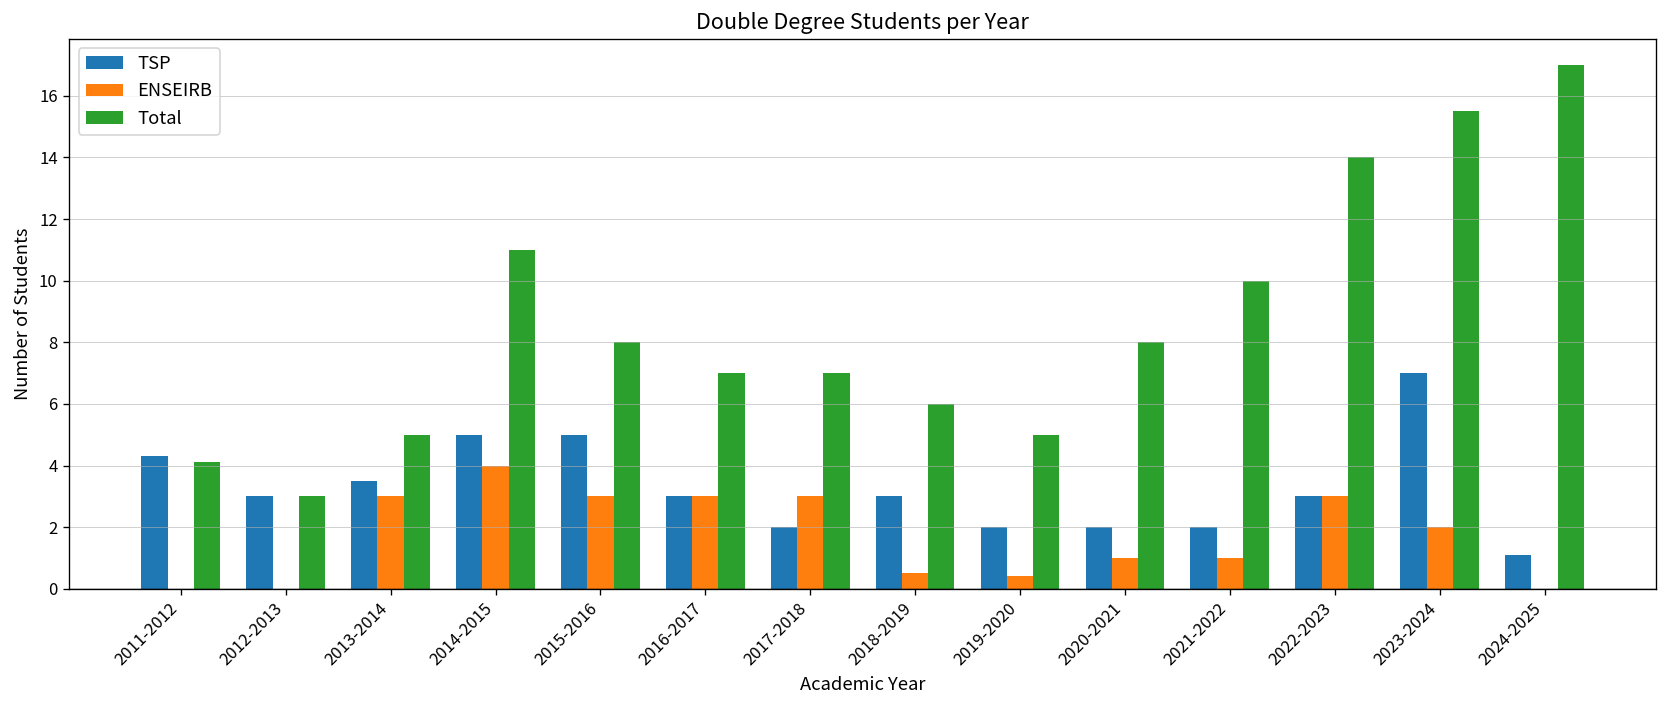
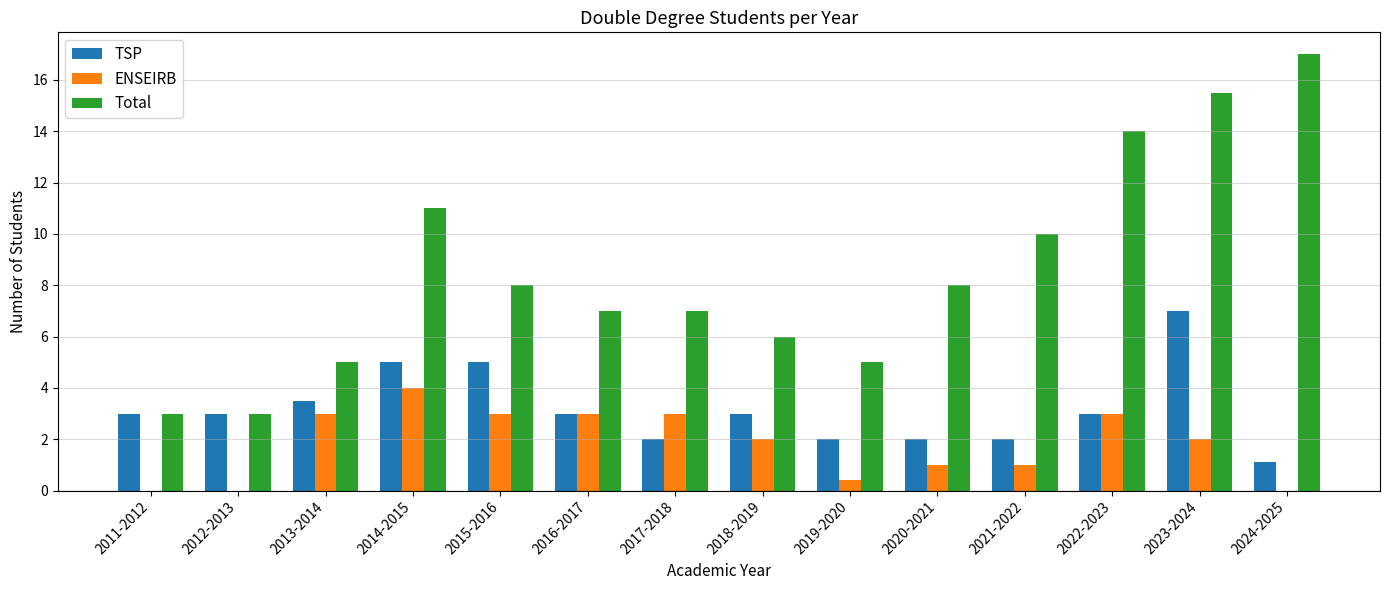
TSP, 2011-2012: 4.3 -> 3.0
Total, 2011-2012: 4.1 -> 3.0
ENSEIRB, 2018-2019: 0.5 -> 2.0
